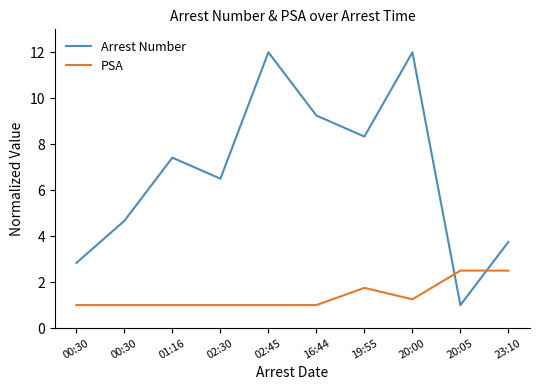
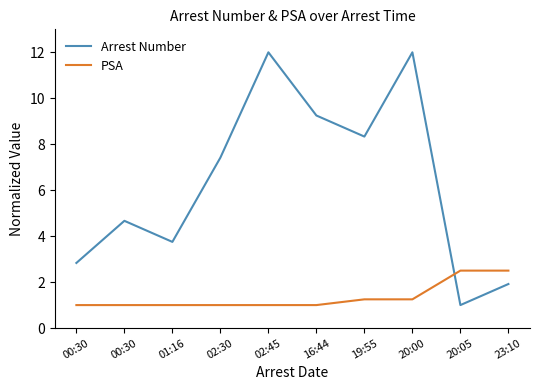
Arrest Number, 01:16: 7.4 -> 3.8
Arrest Number, 02:30: 6.5 -> 7.4
PSA, 19:55: 1.8 -> 1.3
Arrest Number, 23:10: 3.8 -> 1.9
